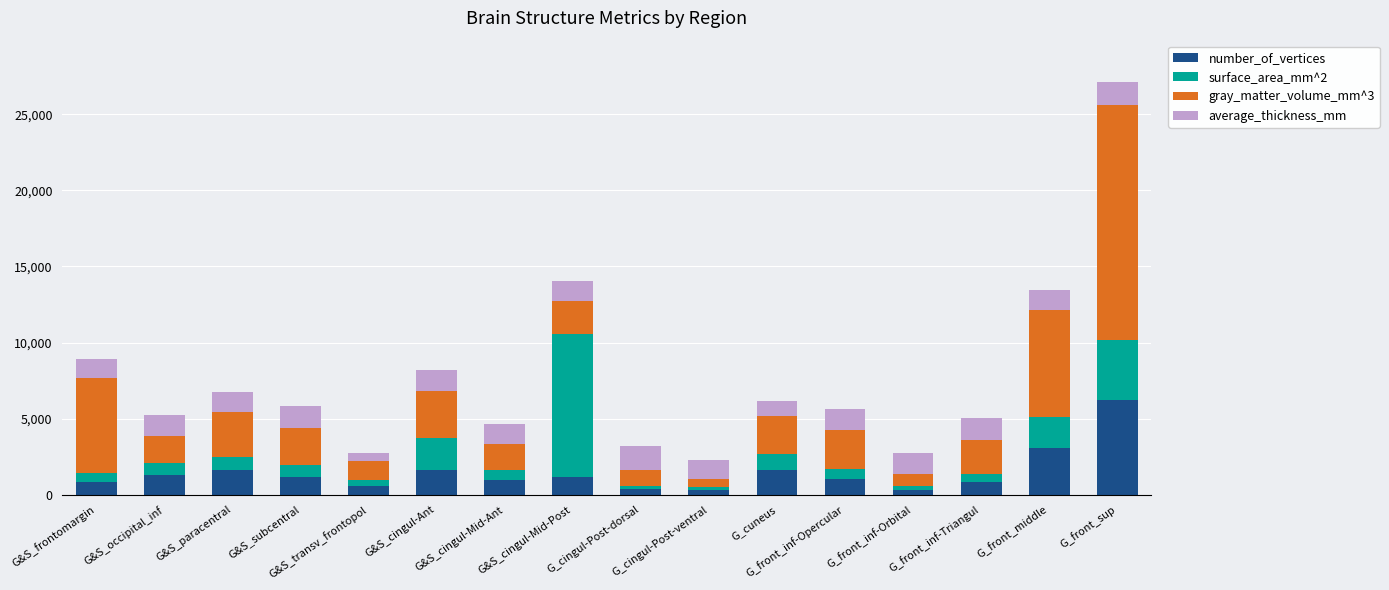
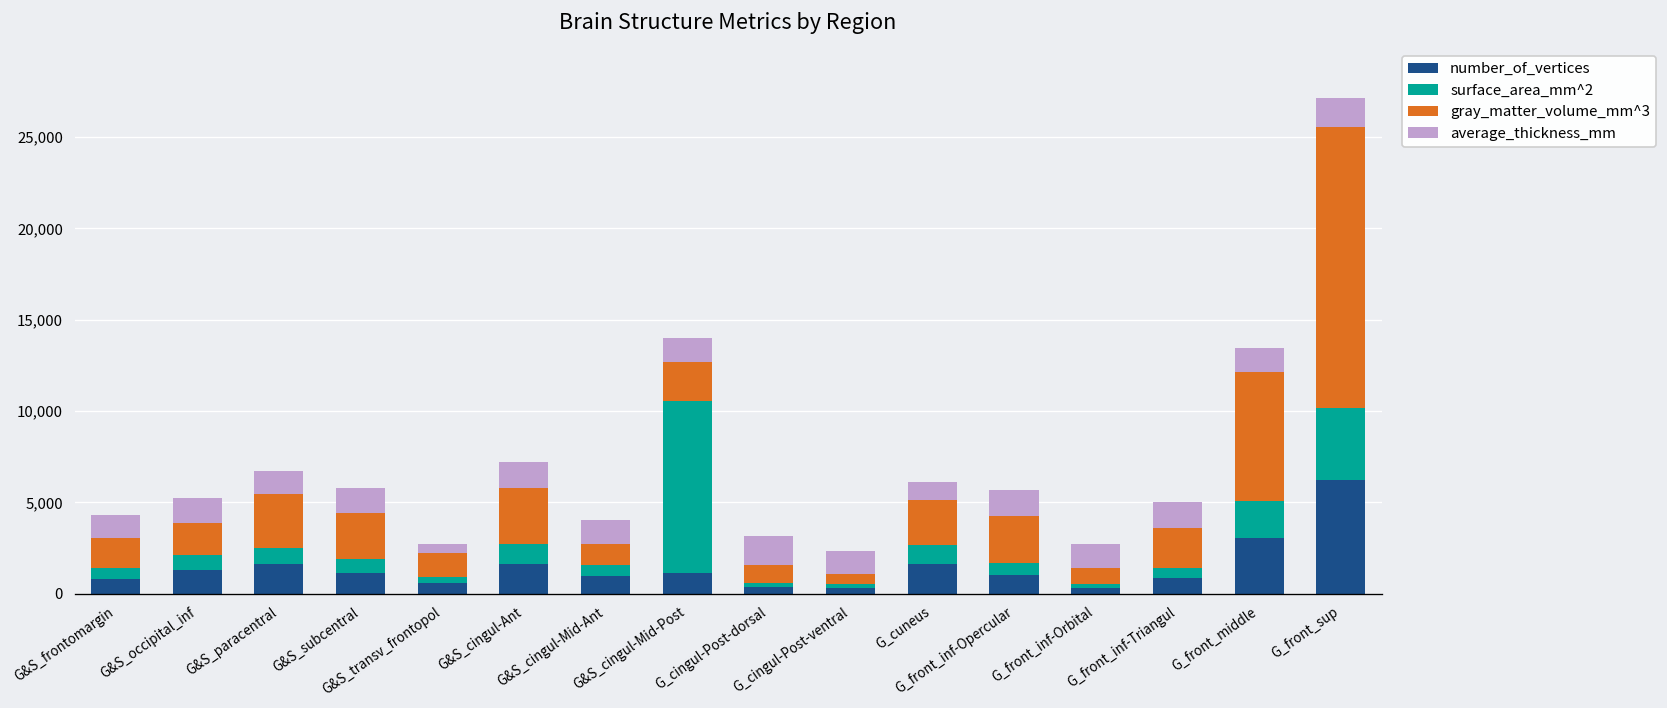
gray_matter_volume_mm^3, G&S_frontomargin: 6,200 -> 1,600
surface_area_mm^2, G&S_cingul-Ant: 2,100 -> 1,100
gray_matter_volume_mm^3, G&S_cingul-Mid-Ant: 1,700 -> 1,100
